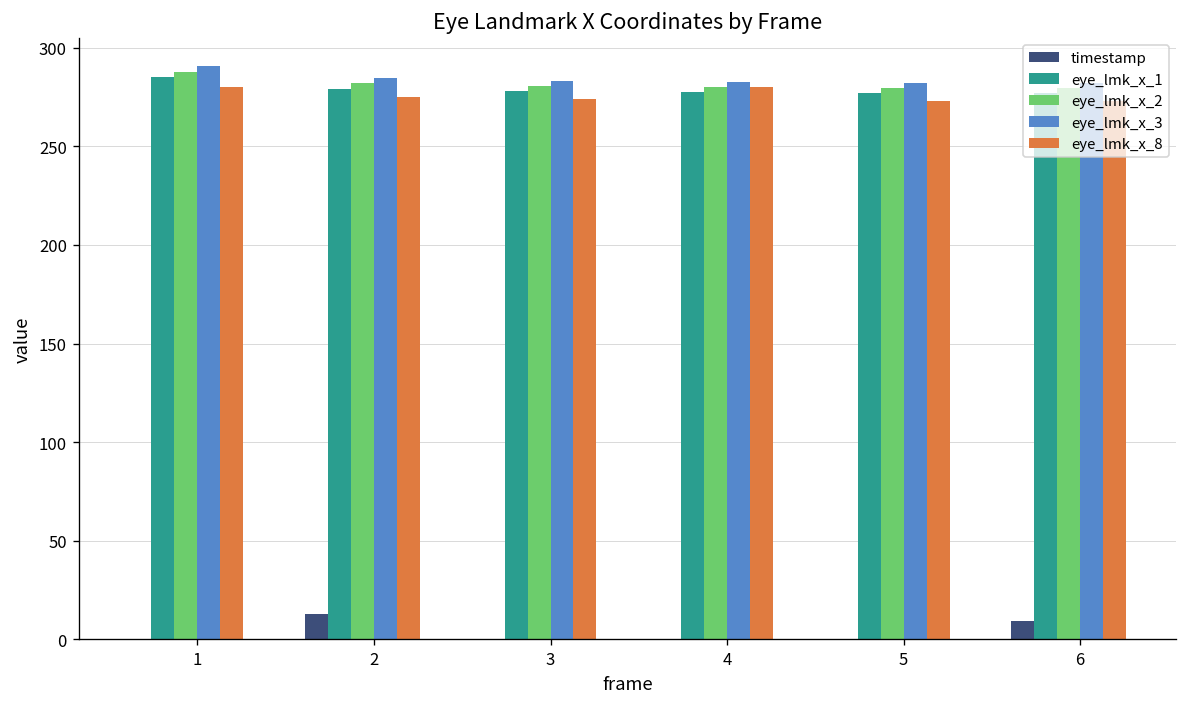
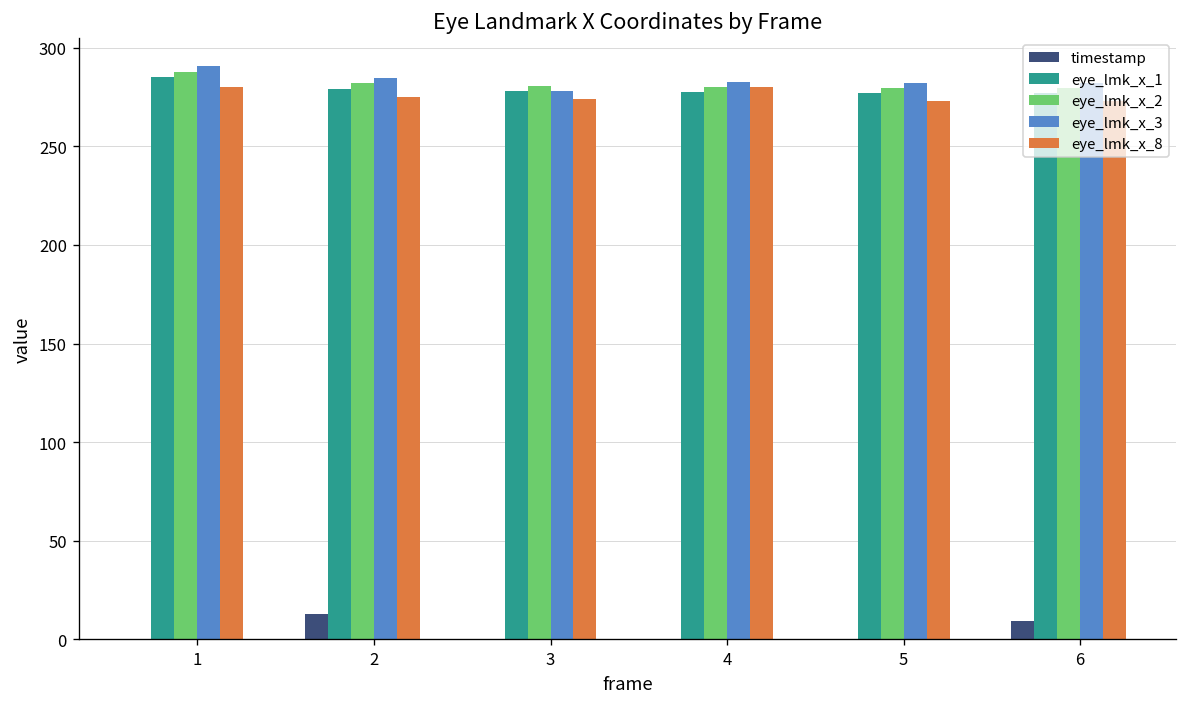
eye_lmk_x_3, 3: 283 -> 278
